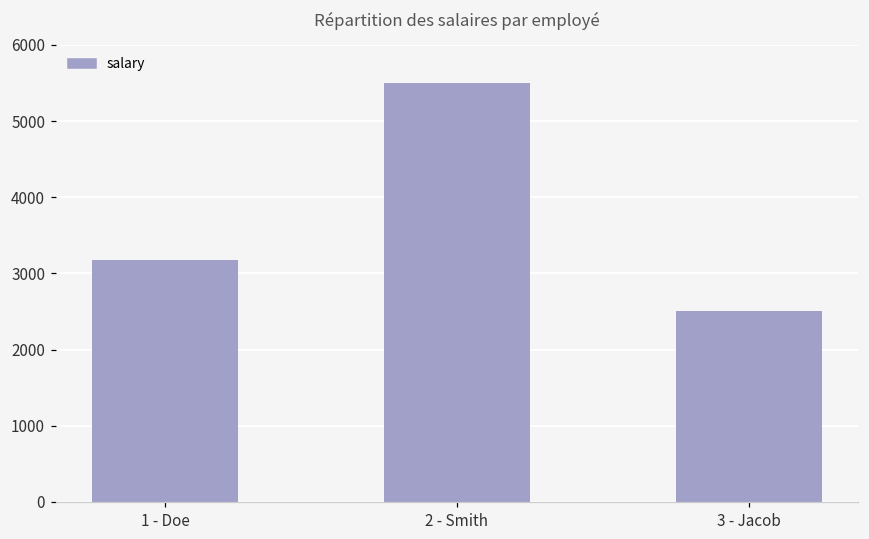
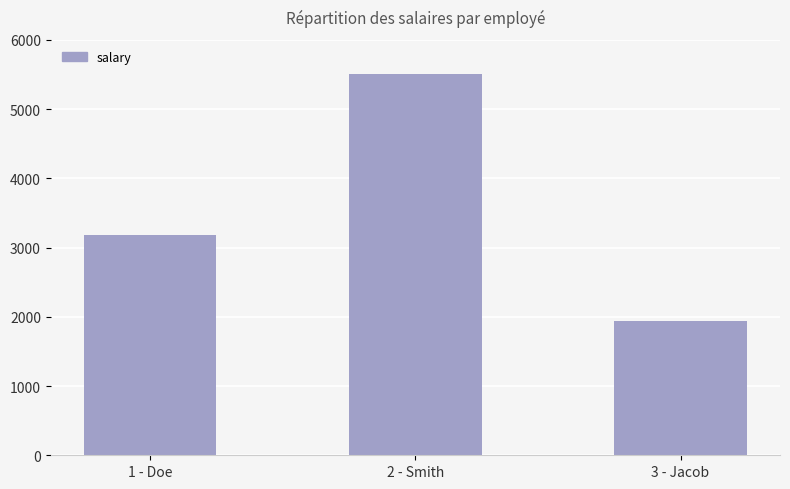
3 - Jacob: 2500 -> 1900
